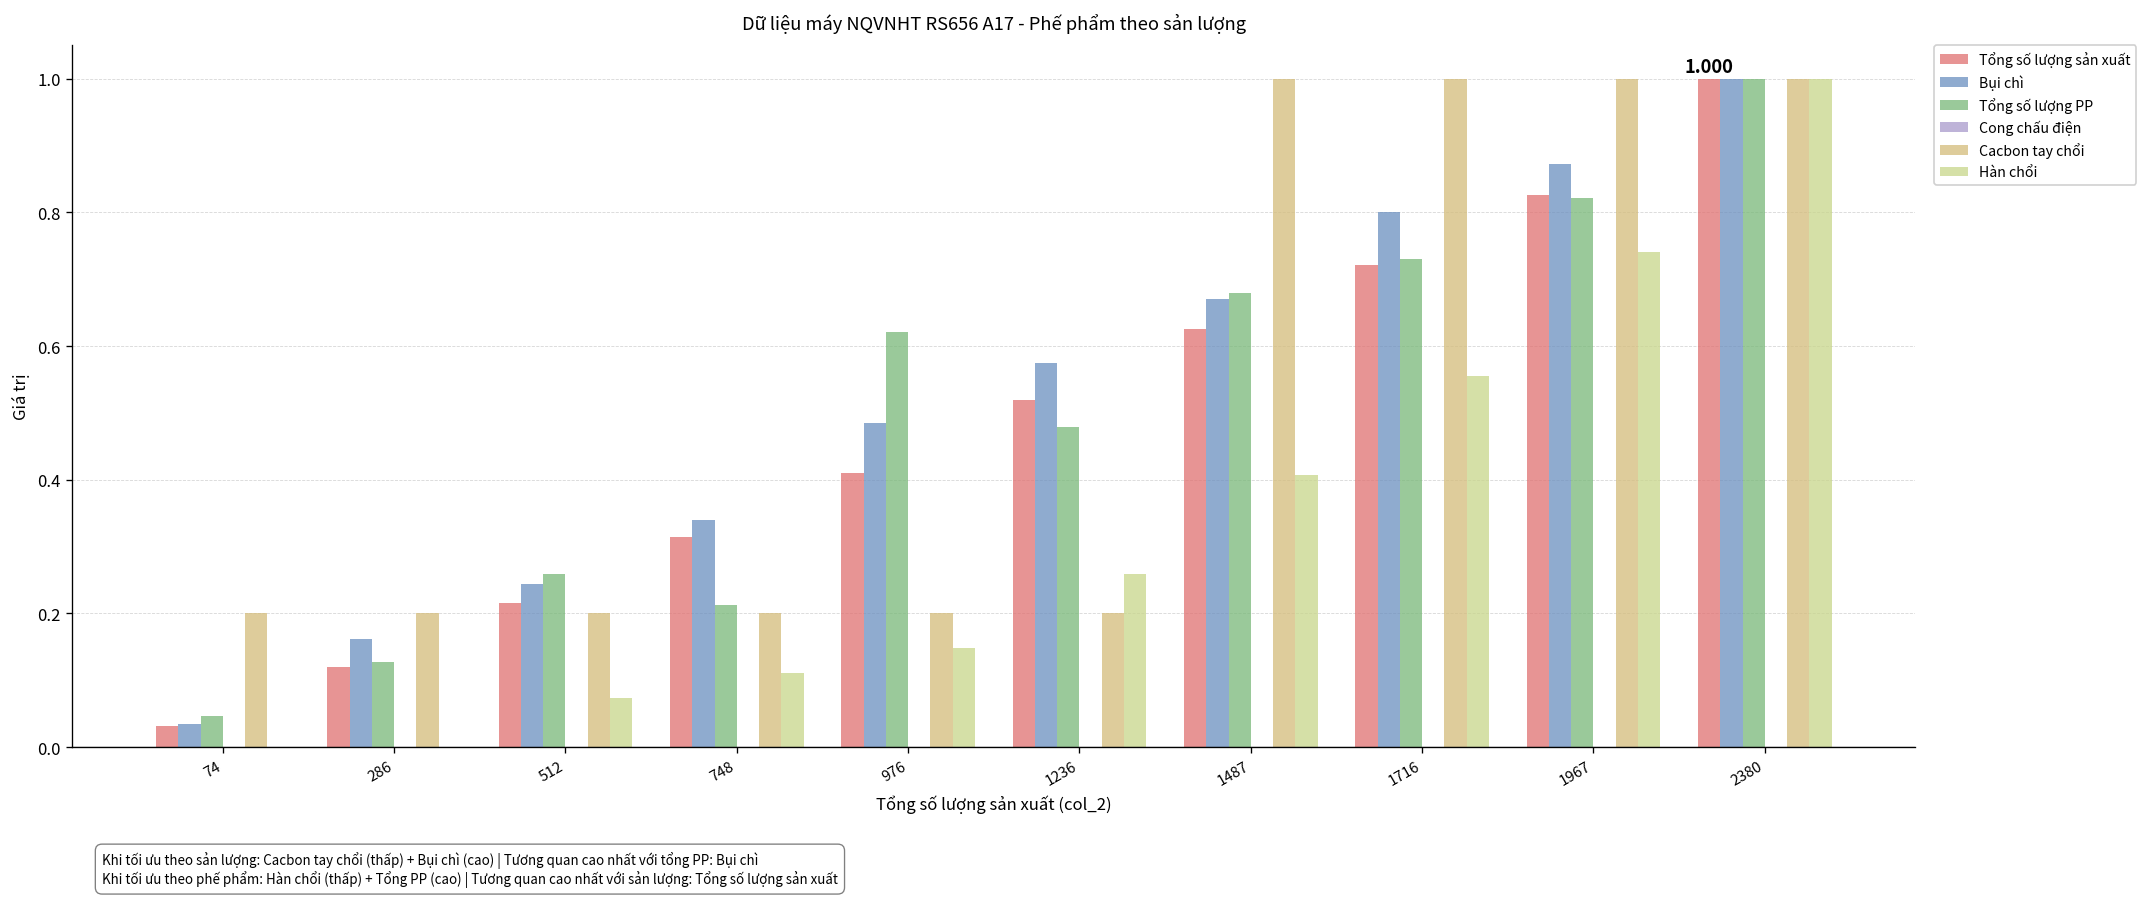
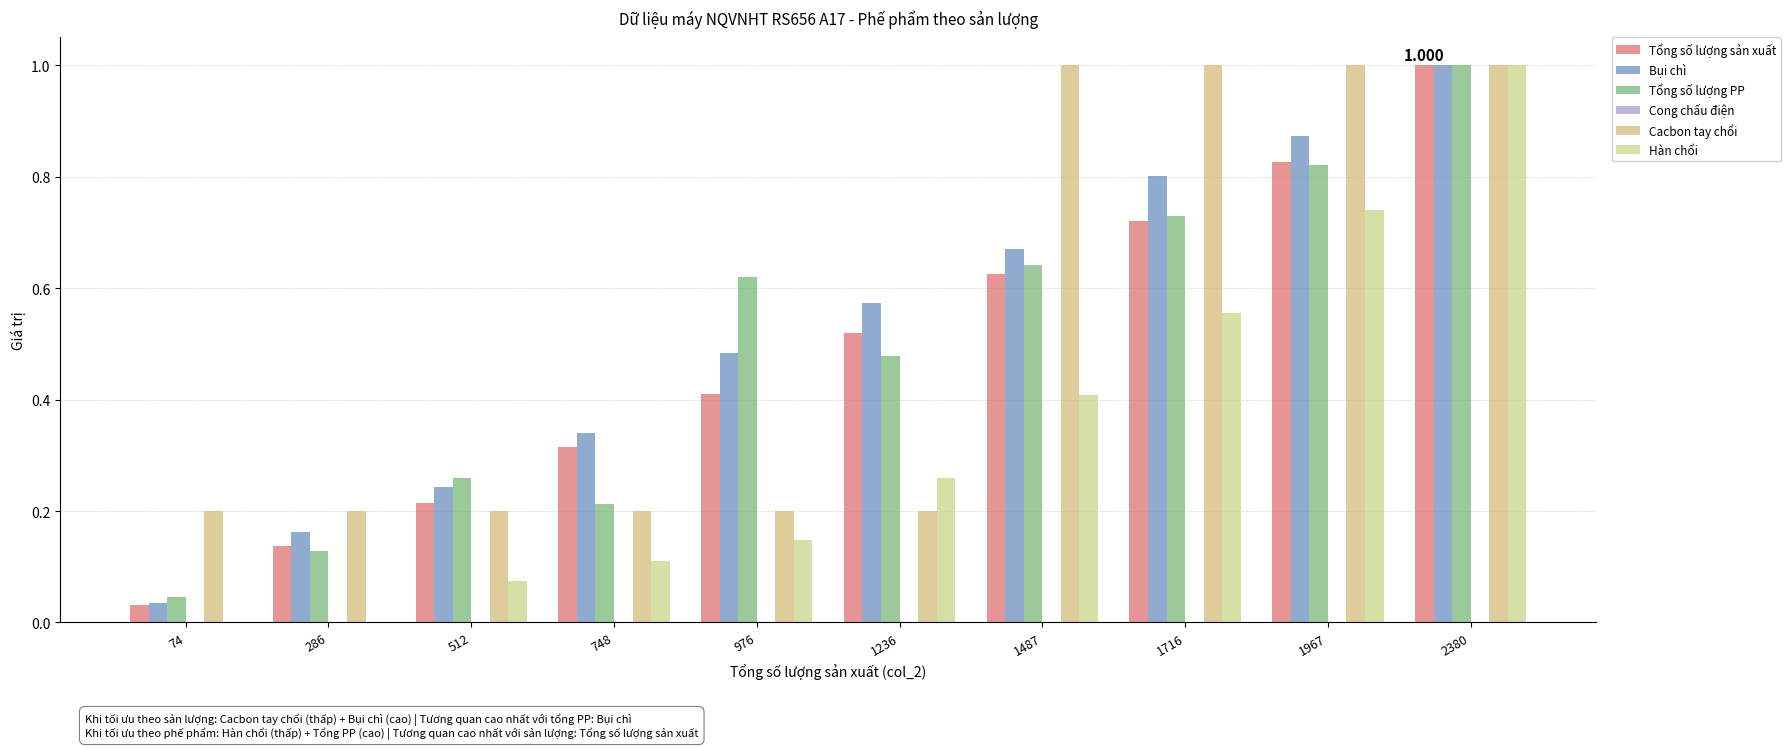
Tổng số lượng sản xuất, 286: 0.12 -> 0.14
Tổng số lượng PP, 1487: 0.68 -> 0.64
